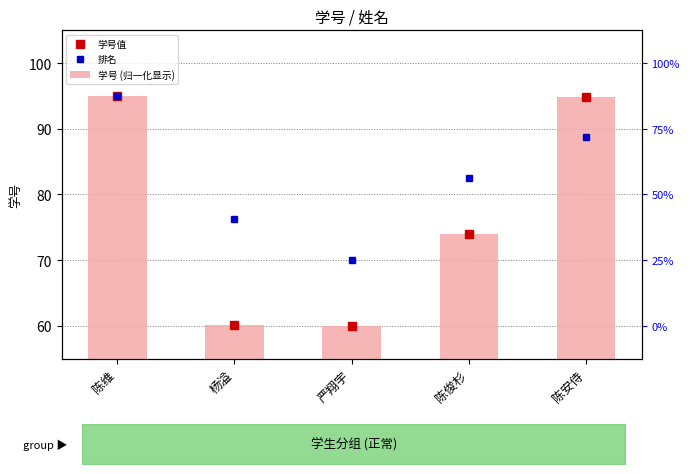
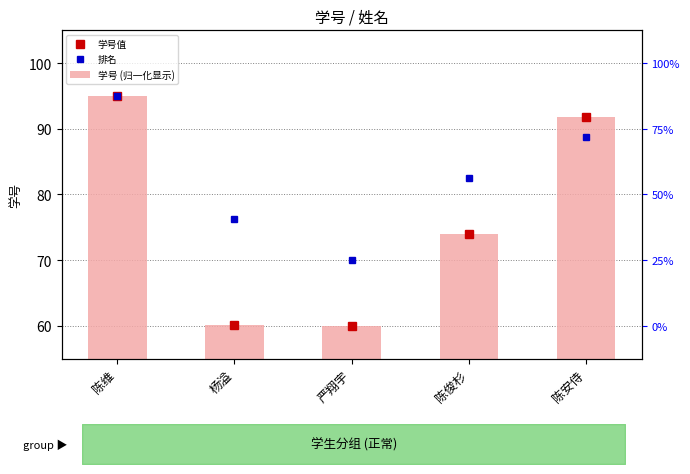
学号 / 姓名, 学号 (归一化显示), 陈安侍: 95 -> 92
